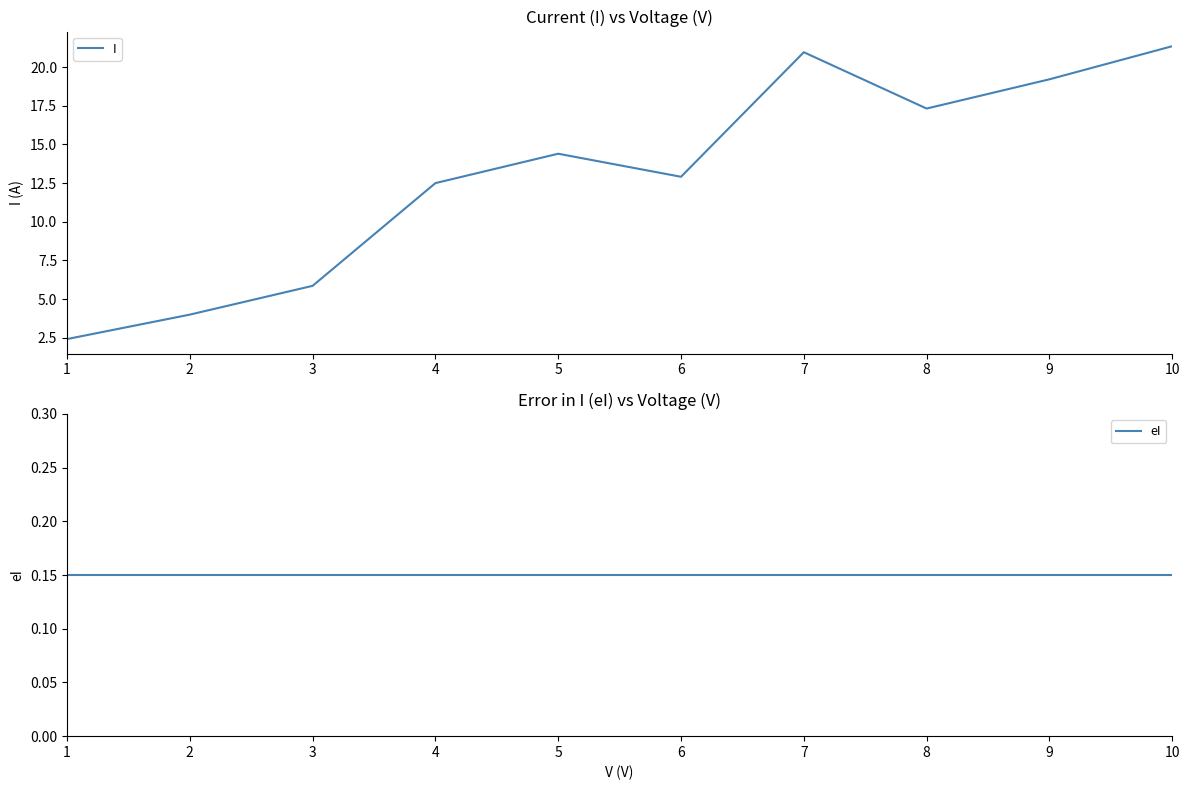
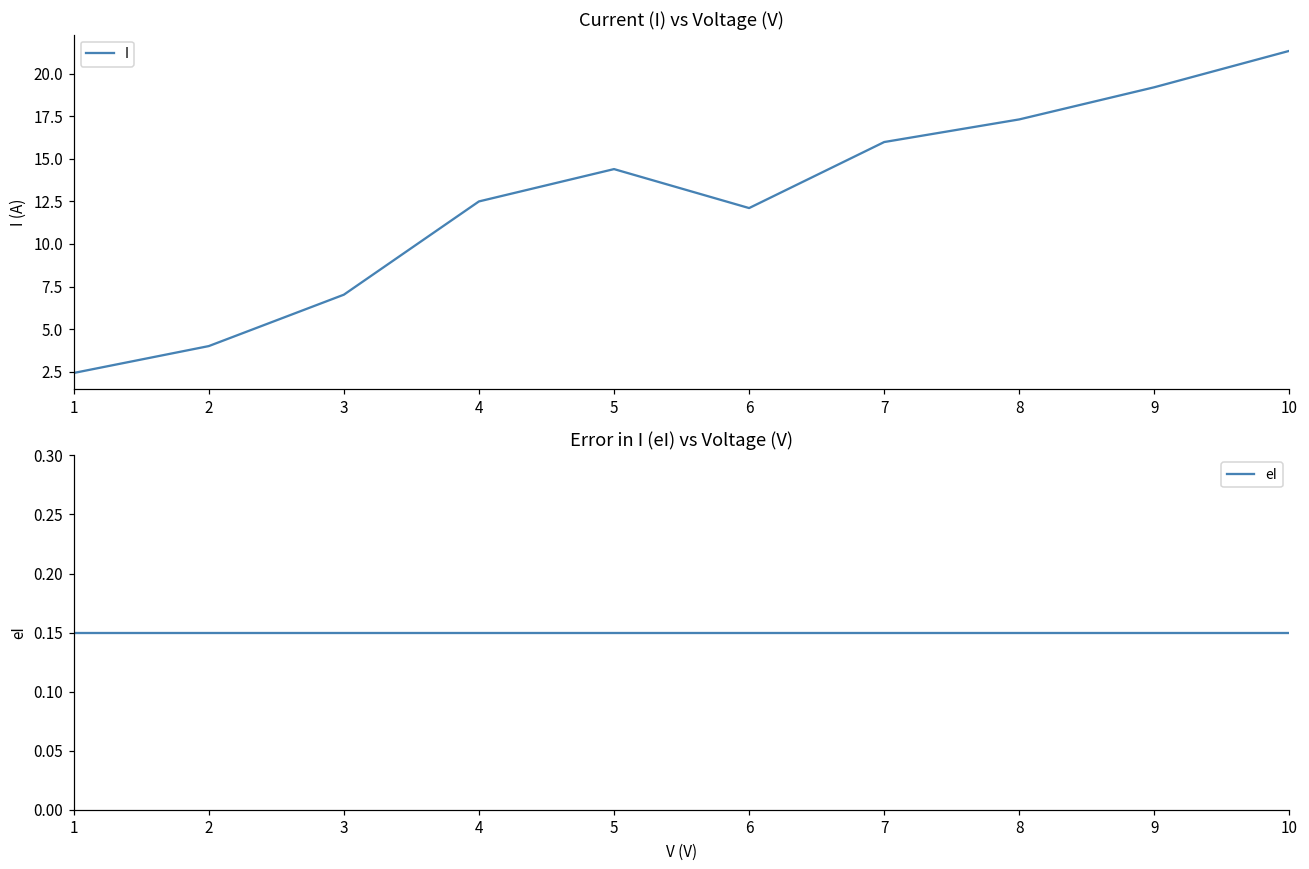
Current (I) vs Voltage (V), 3: 5.9 -> 7.0
Current (I) vs Voltage (V), 6: 12.9 -> 12.1
Current (I) vs Voltage (V), 7: 21.0 -> 16.0
